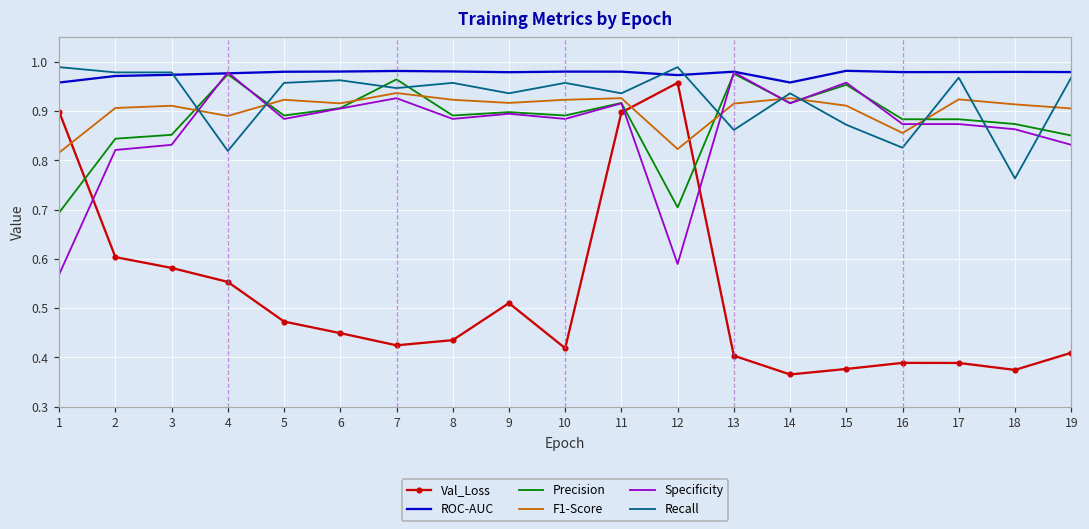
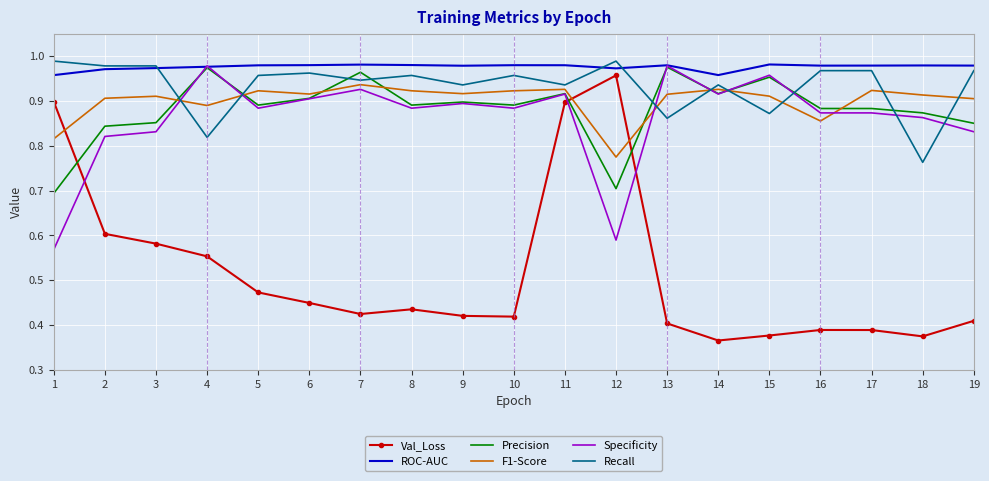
Val_Loss, 9: 0.51 -> 0.42
F1-Score, 12: 0.82 -> 0.78
Recall, 16: 0.83 -> 0.97
